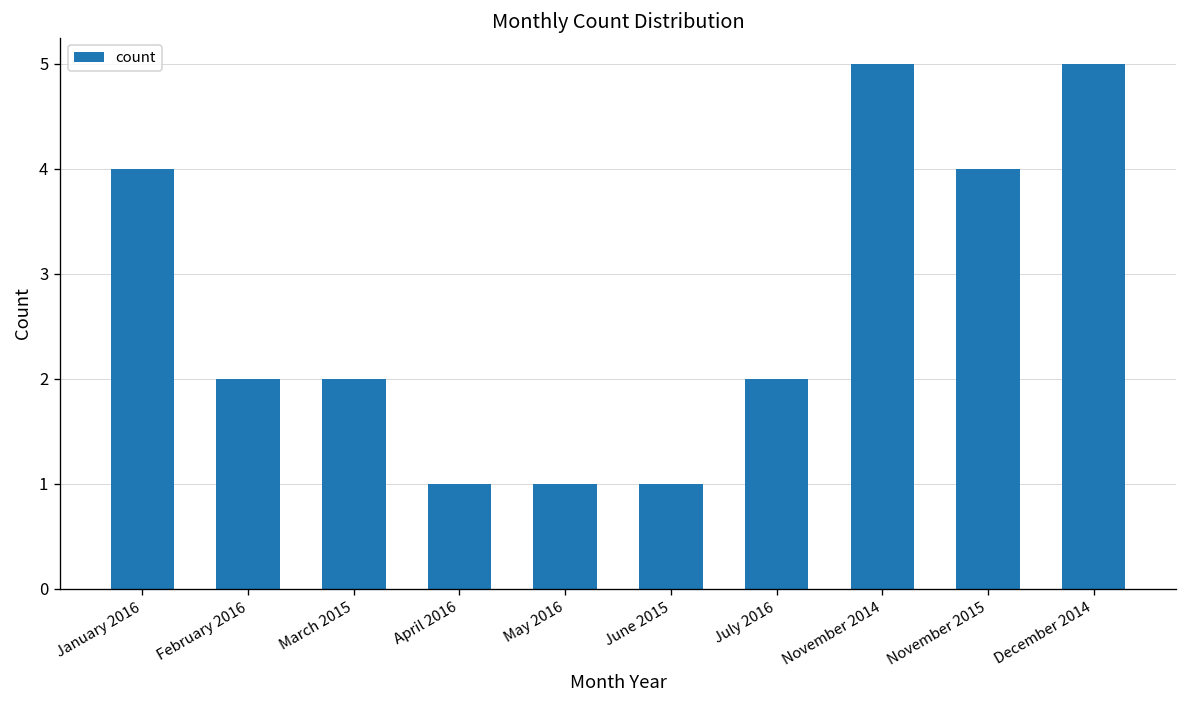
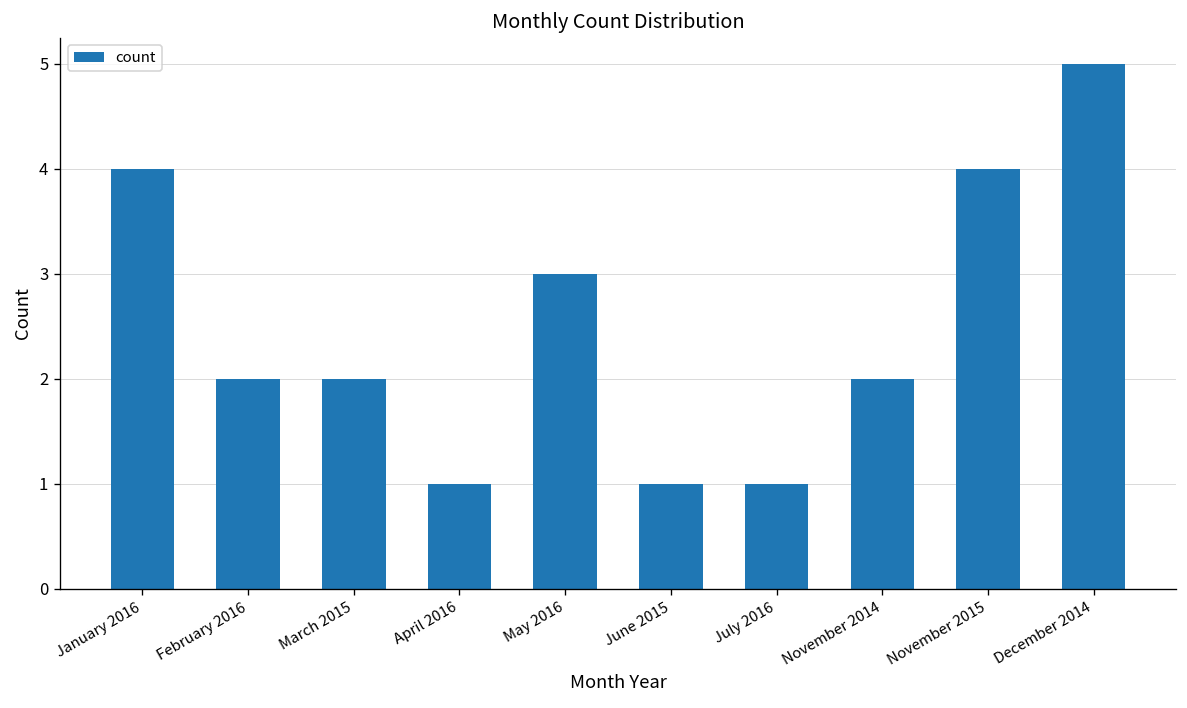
May 2016: 1 -> 3
July 2016: 2 -> 1
November 2014: 5 -> 2
